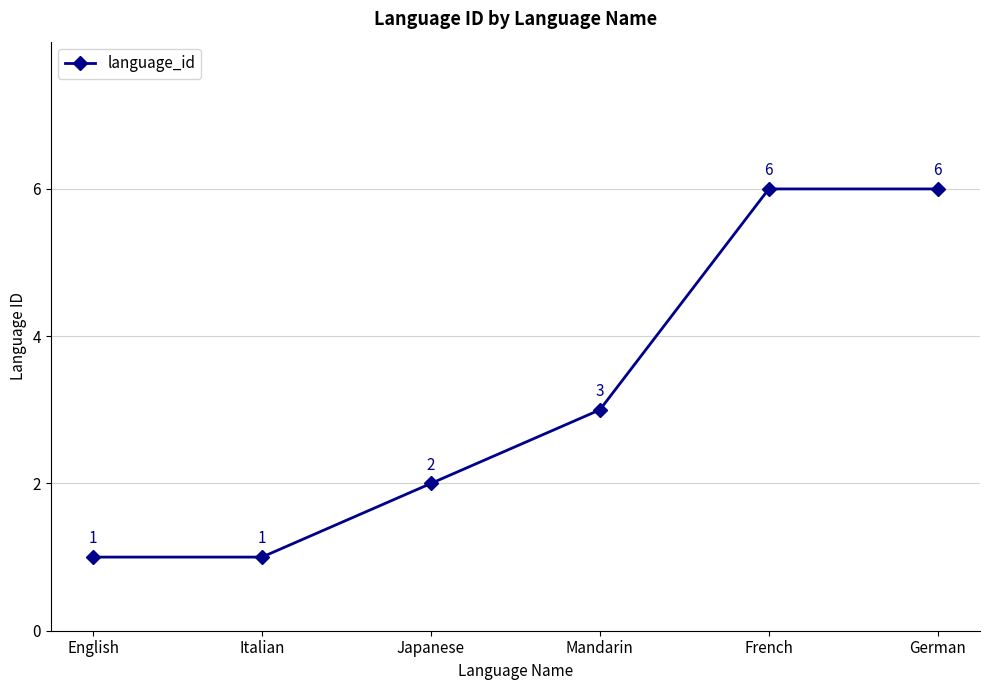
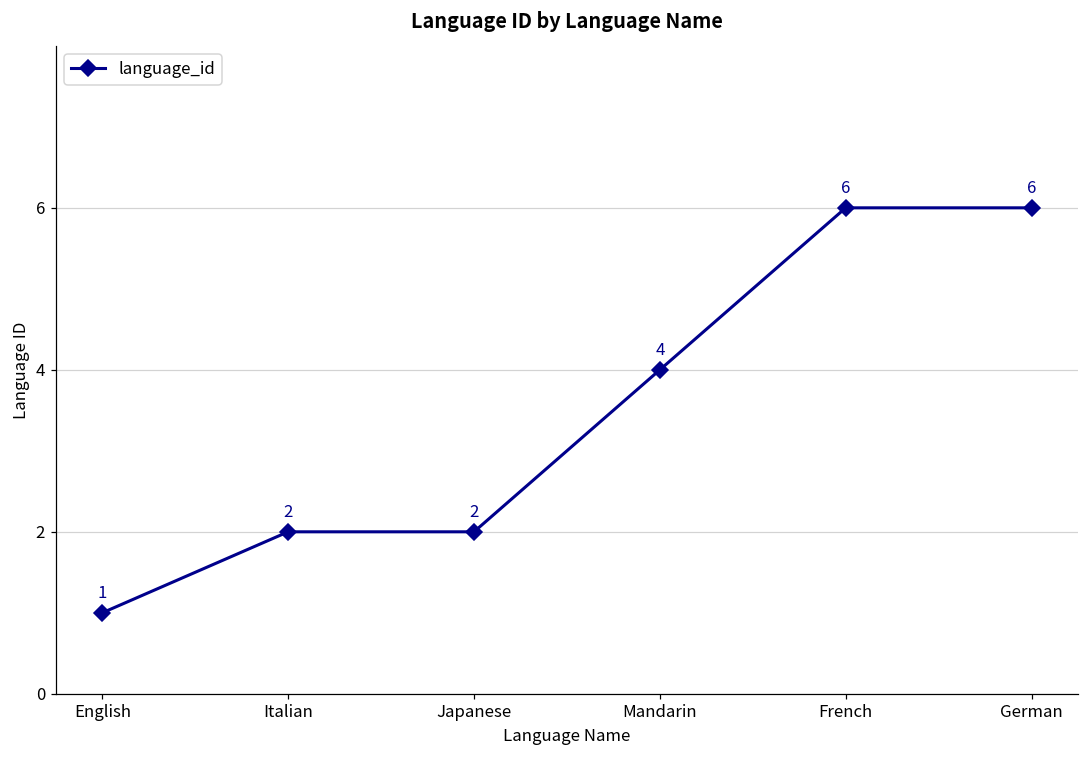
Italian: 1 -> 2
Mandarin: 3 -> 4
